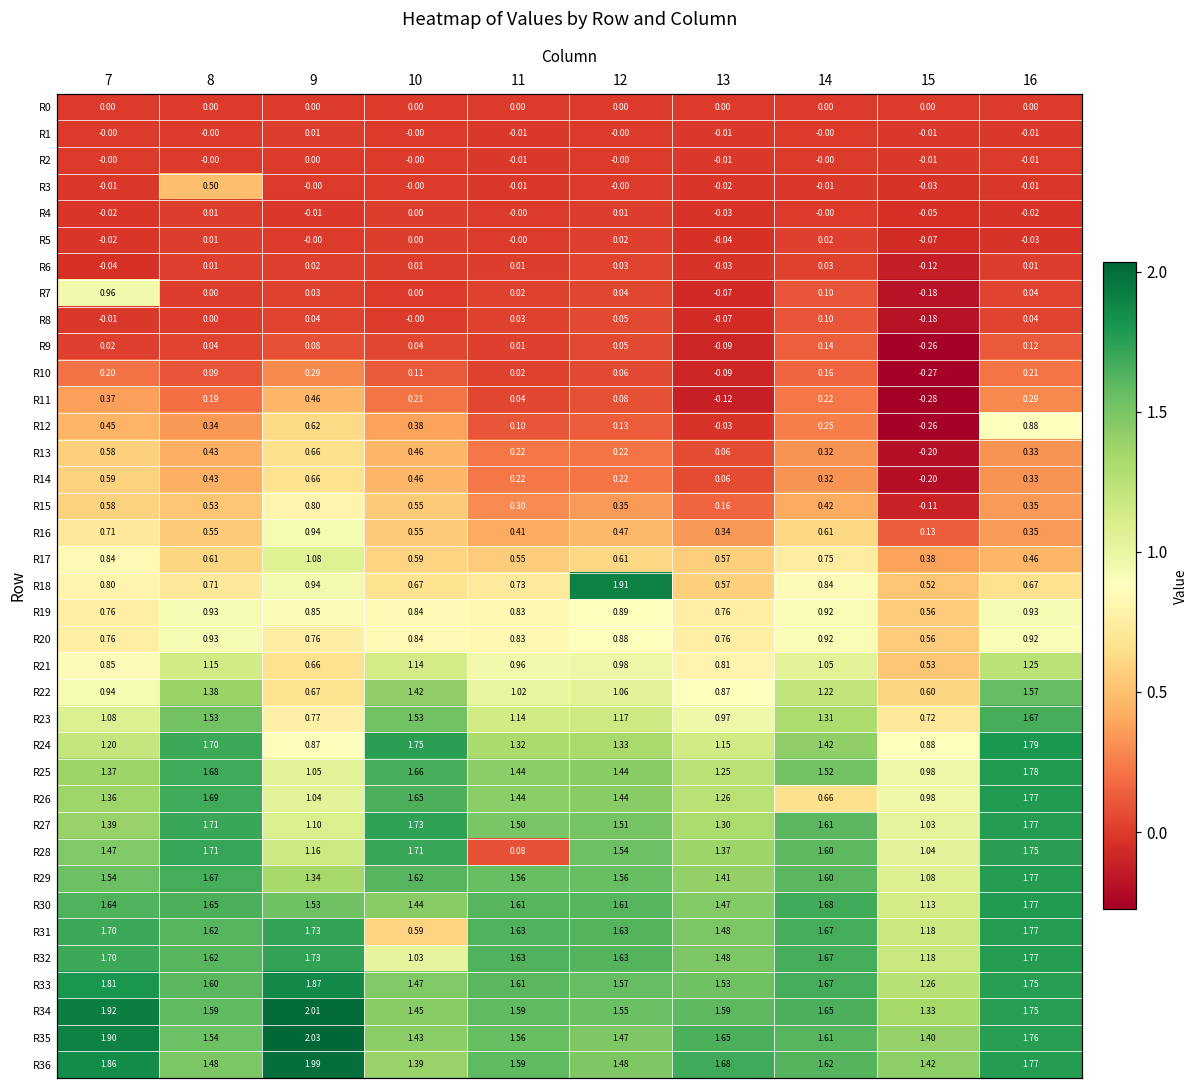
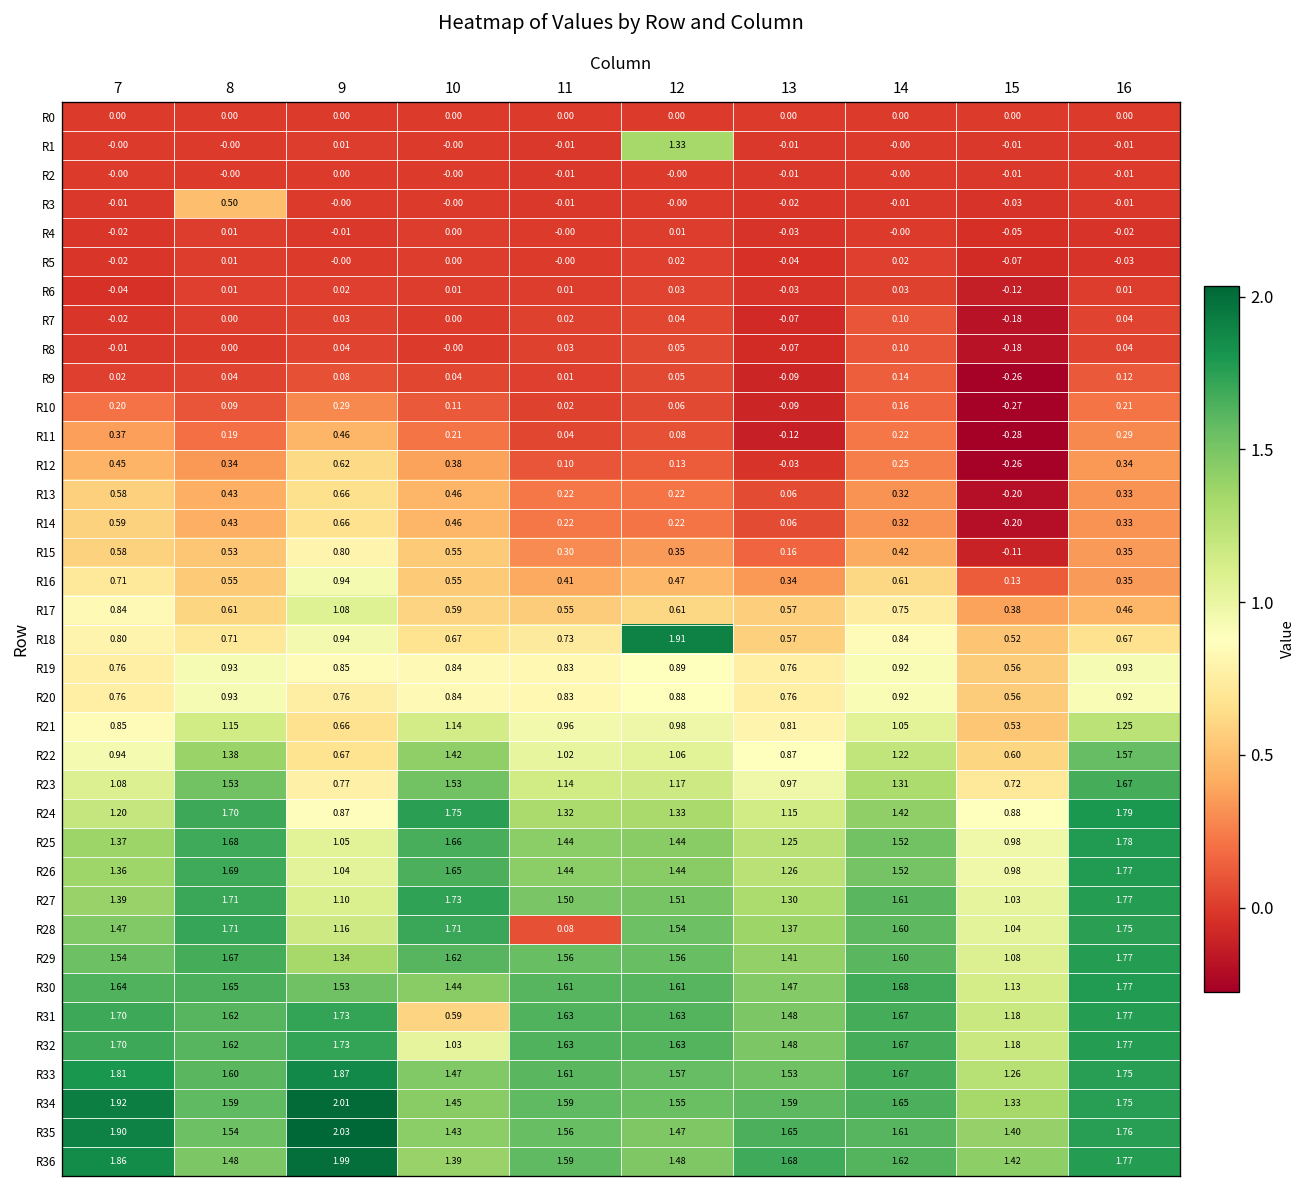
R1, 12: -0.00 -> 1.33
R7, 7: 0.96 -> -0.02
R12, 16: 0.88 -> 0.34
R26, 14: 0.66 -> 1.52
